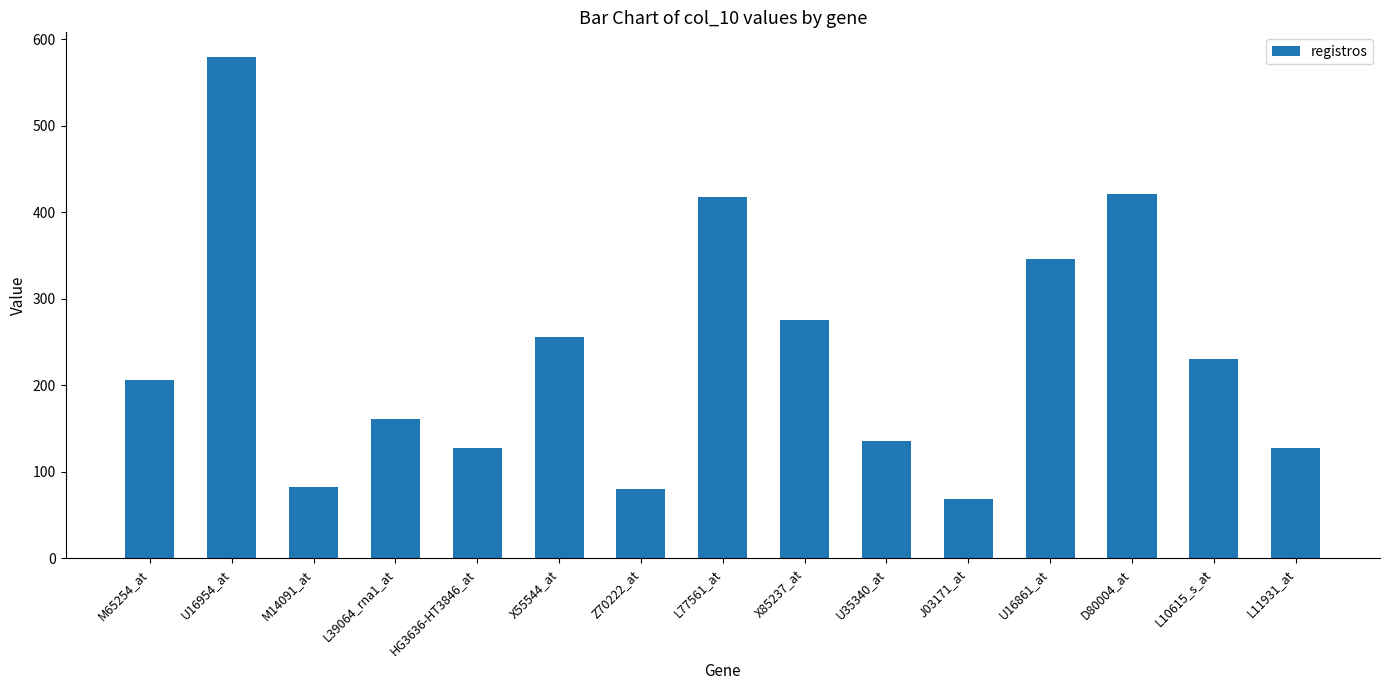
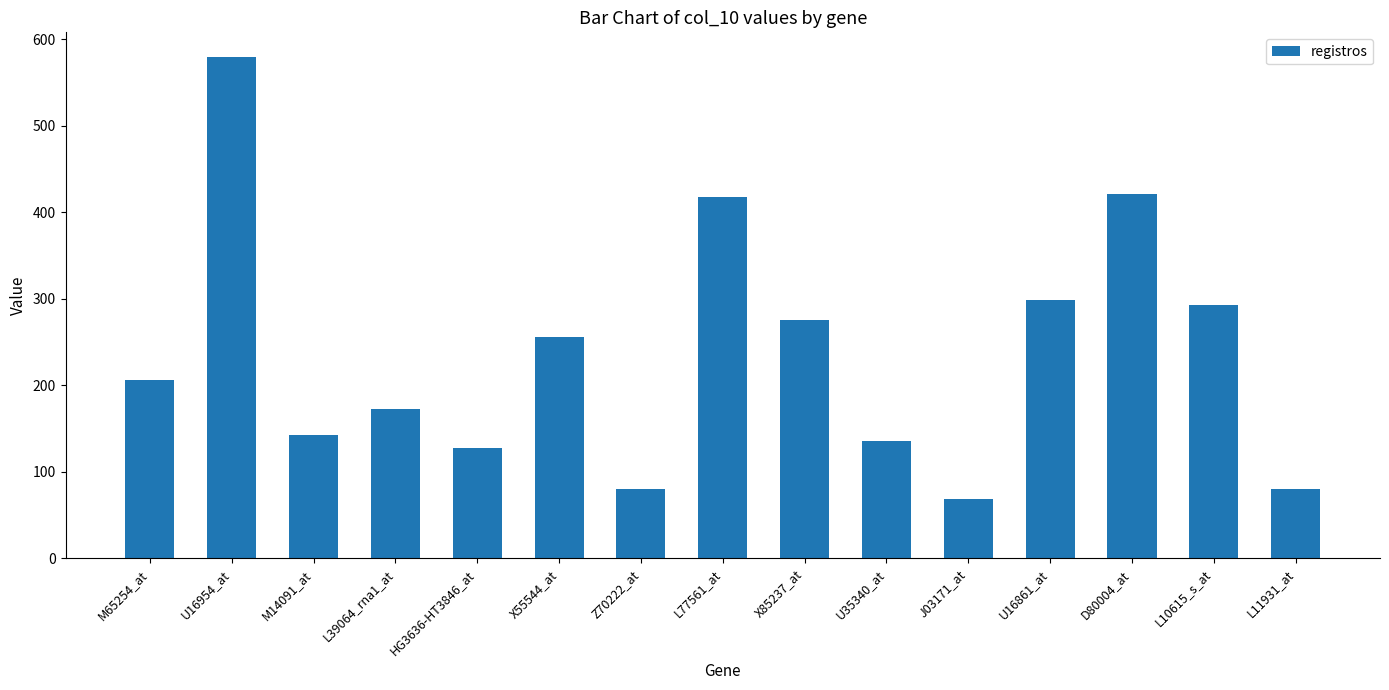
M14091_at: 80 -> 140
L39064_rna1_at: 160 -> 170
U16861_at: 350 -> 300
L10615_s_at: 230 -> 290
L11931_at: 130 -> 80
